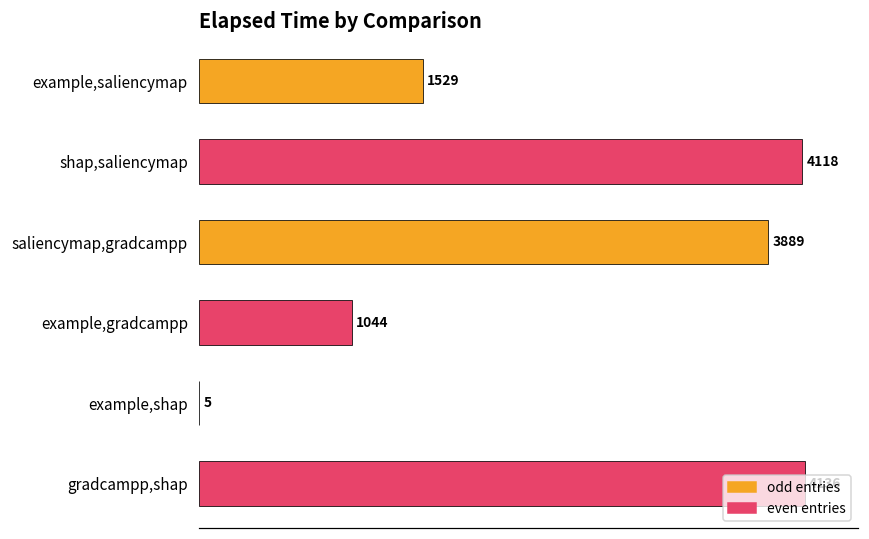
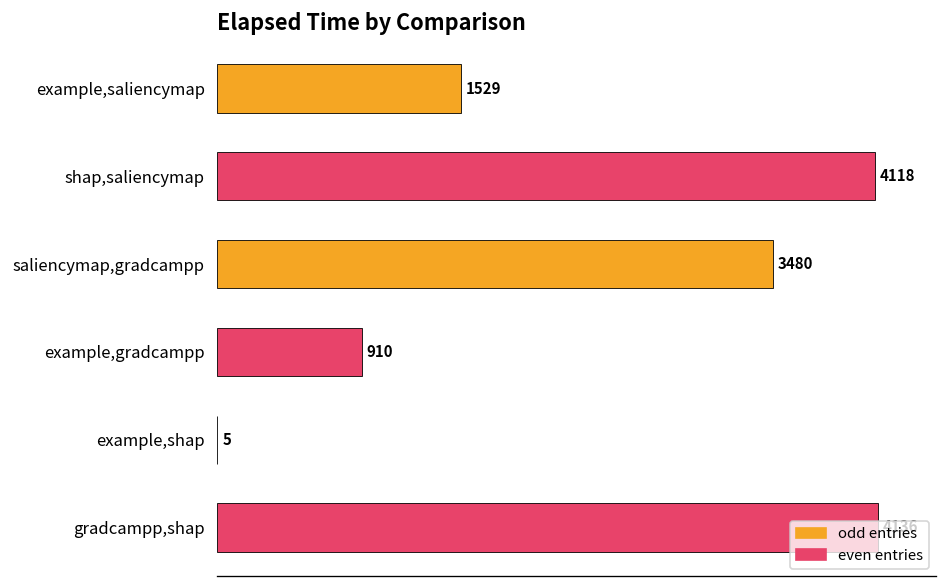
saliencymap,gradcampp: 3889 -> 3480
example,gradcampp: 1044 -> 910
